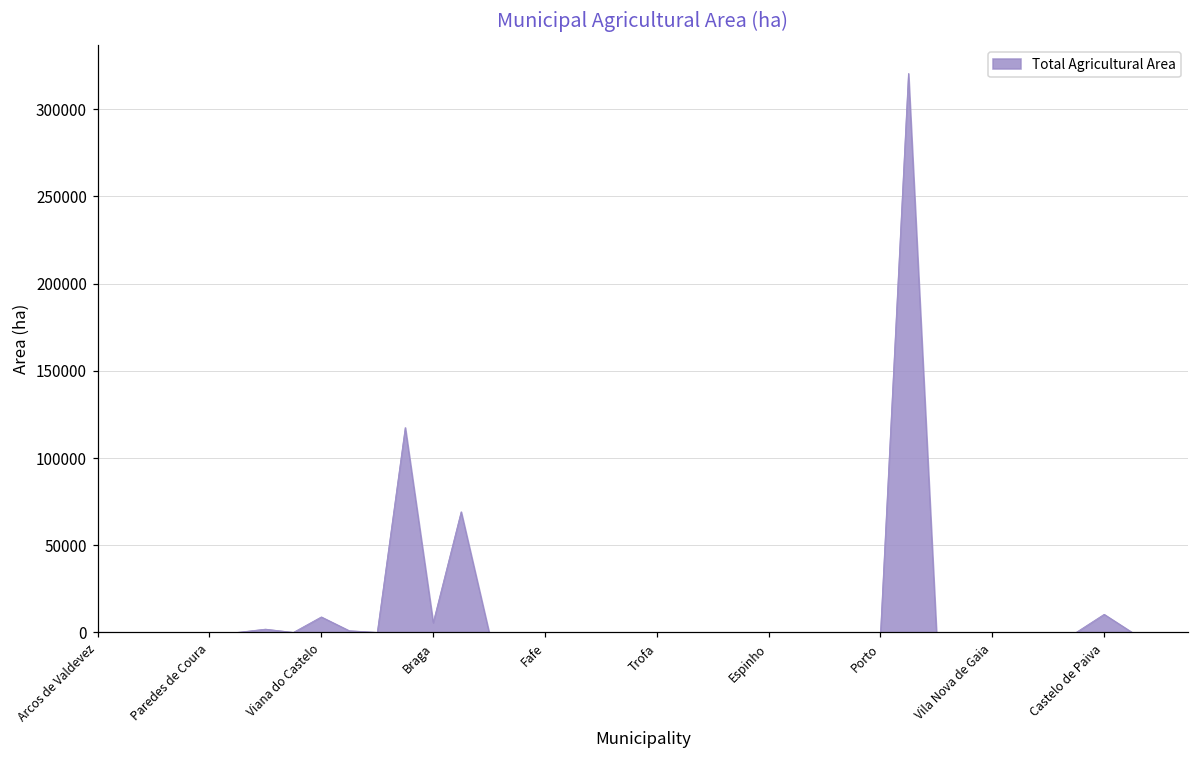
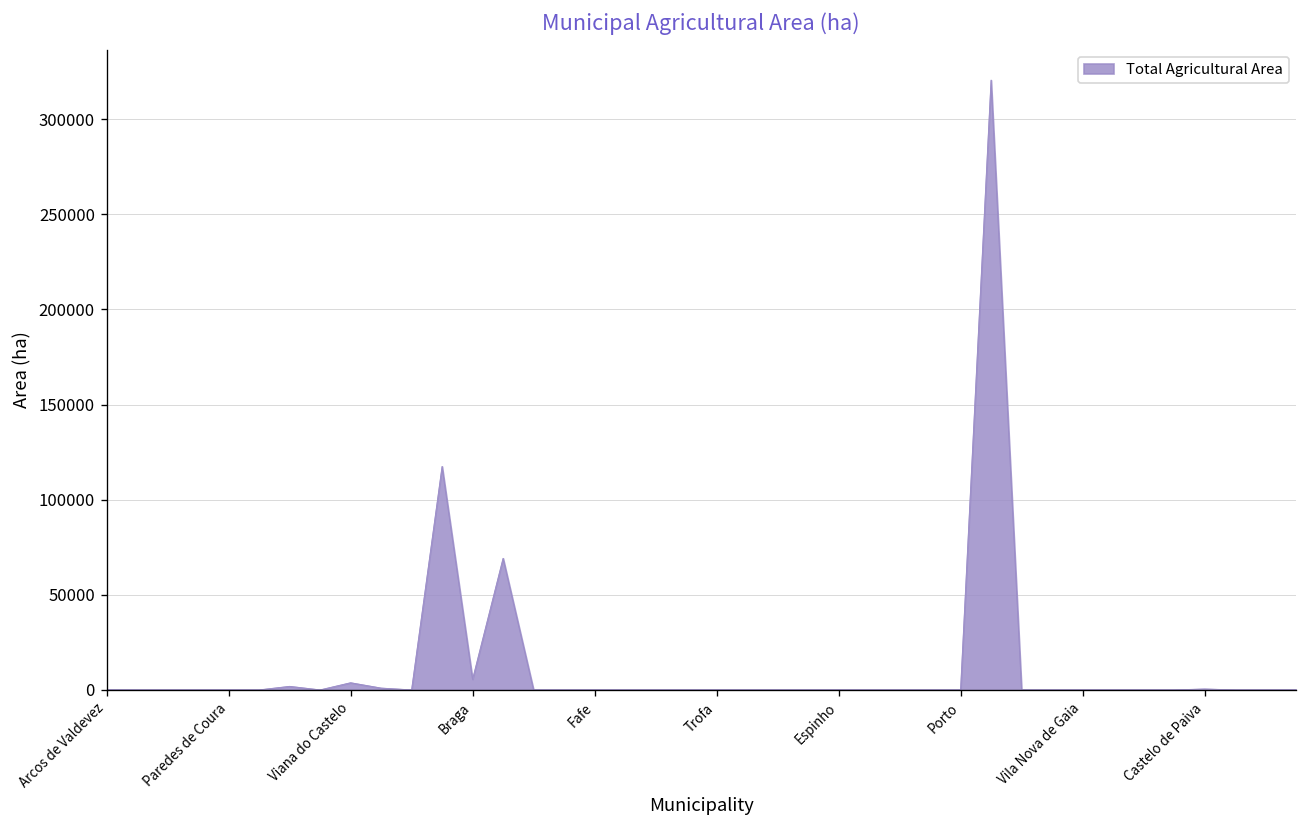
Viana do Castelo: 9000 -> 4000
Castelo de Paiva: 10000 -> 0
